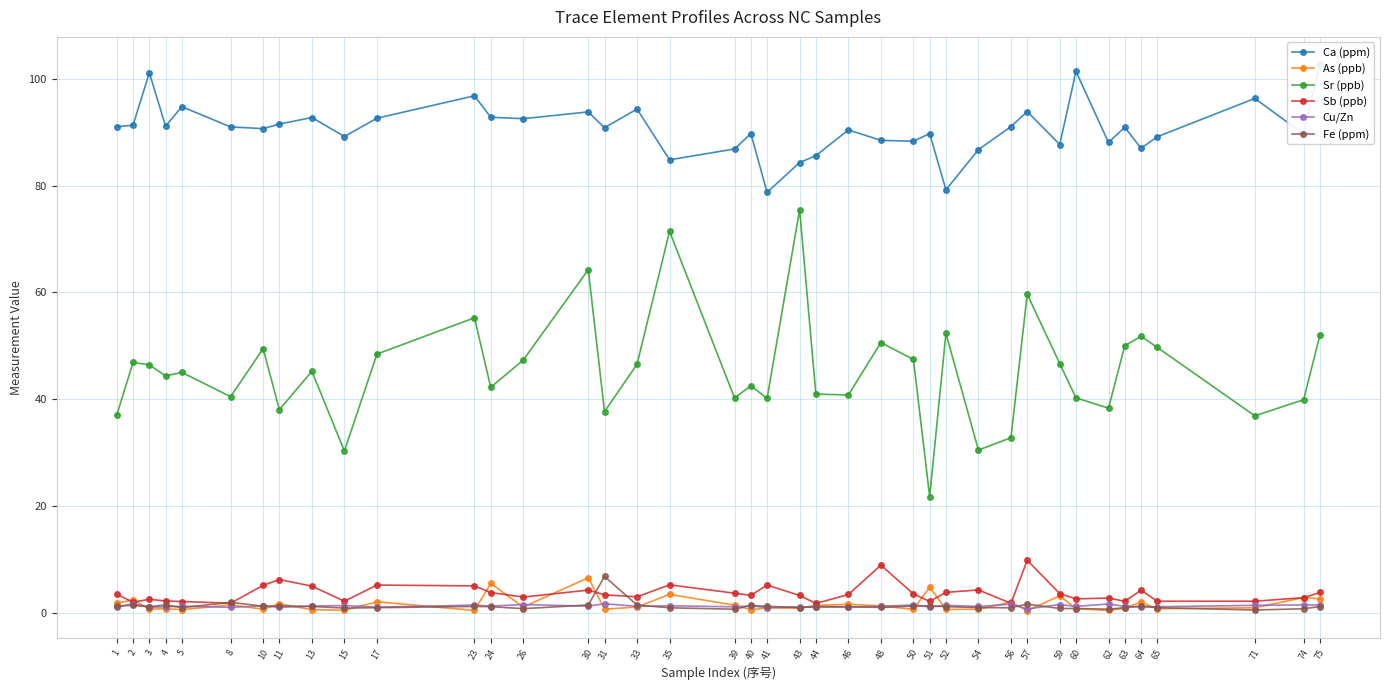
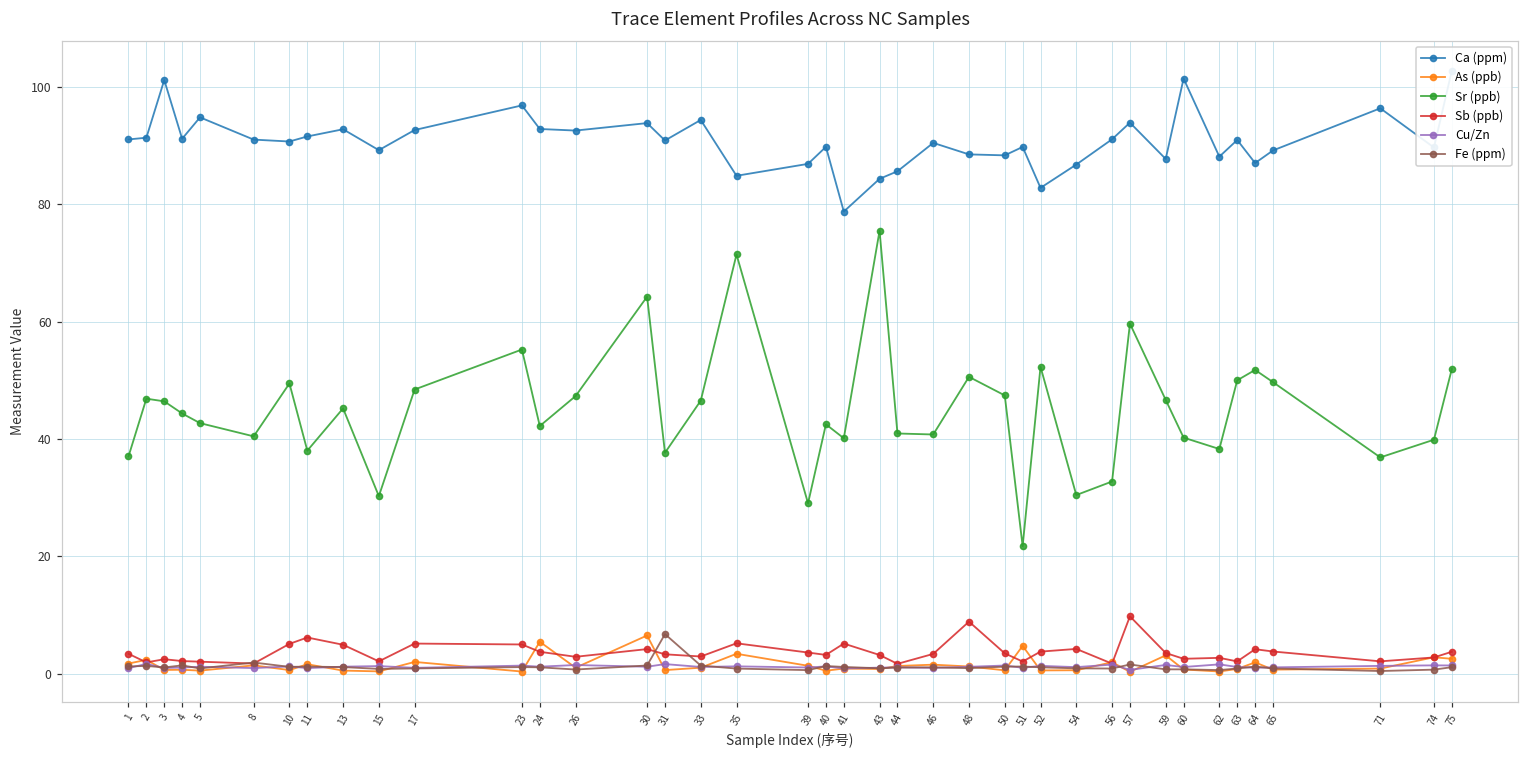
Sr (ppb), 5: 45 -> 43
Sr (ppb), 39: 40 -> 29
Ca (ppm), 52: 79 -> 83
Sb (ppb), 65: 2 -> 4
